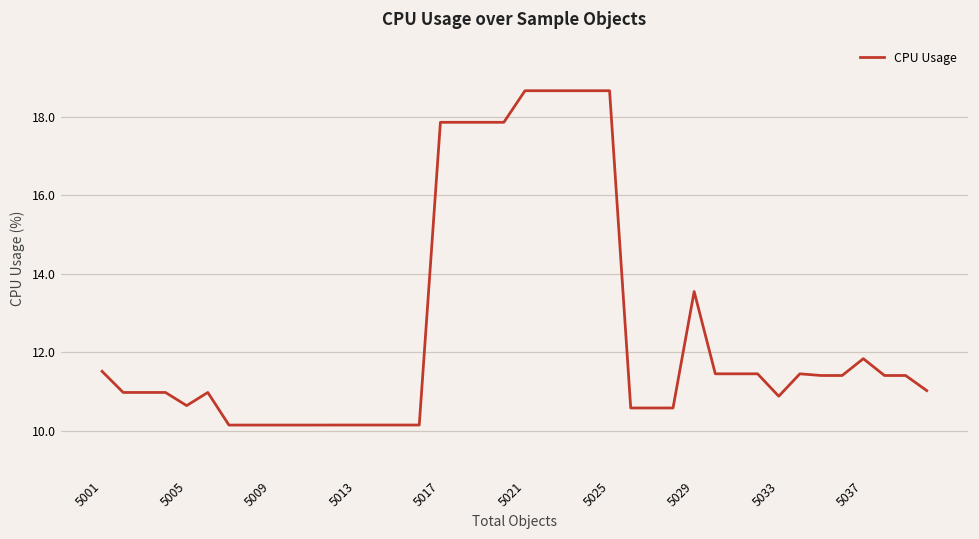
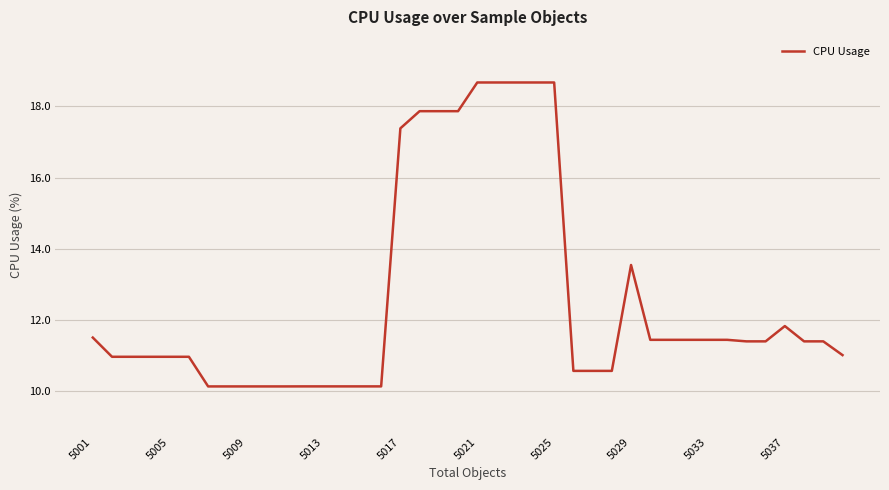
5005: 10.6 -> 11.0
5017: 17.9 -> 17.4
5033: 10.9 -> 11.4
